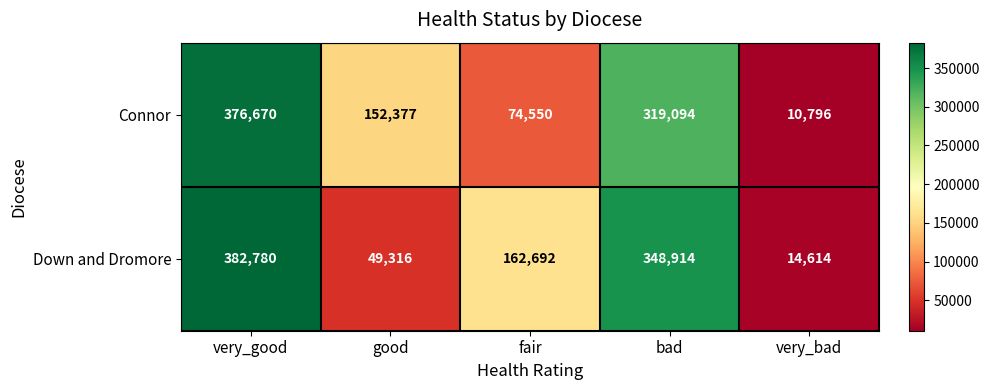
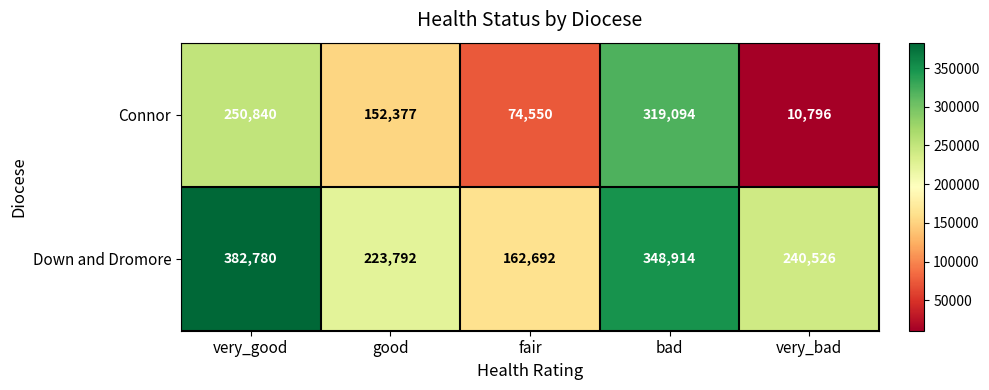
Connor, very_good: 376,670 -> 250,840
Down and Dromore, good: 49,316 -> 223,792
Down and Dromore, very_bad: 14,614 -> 240,526
